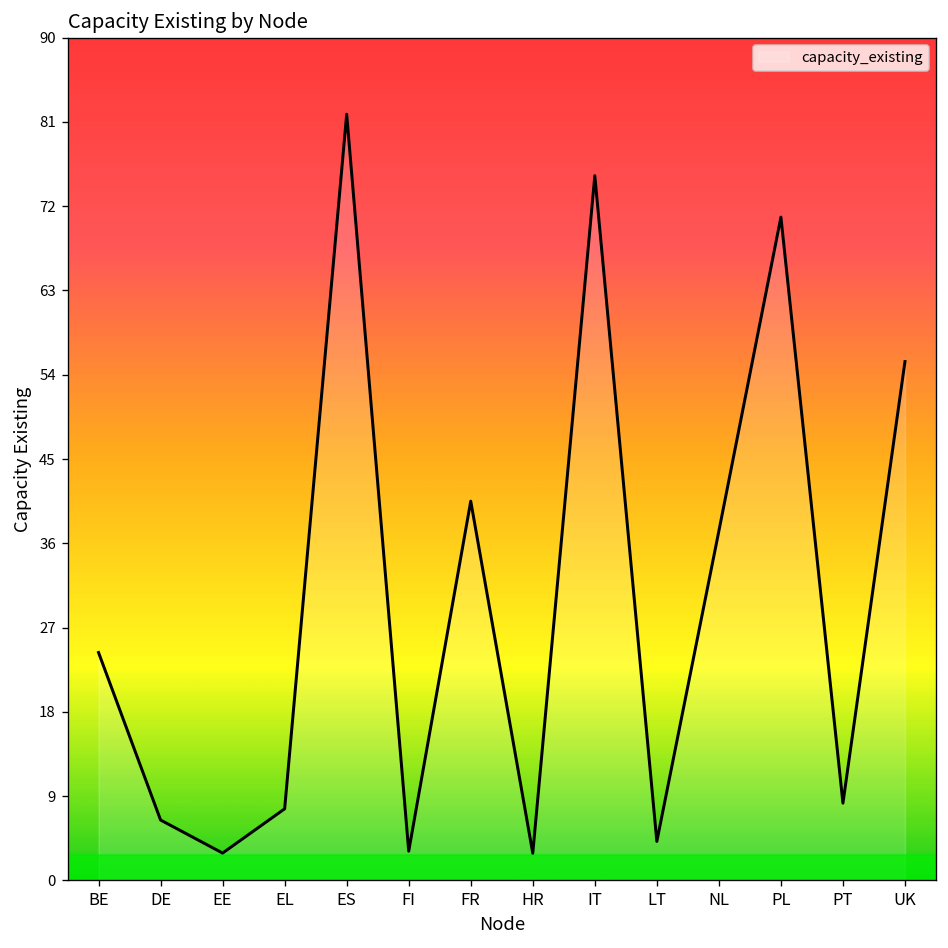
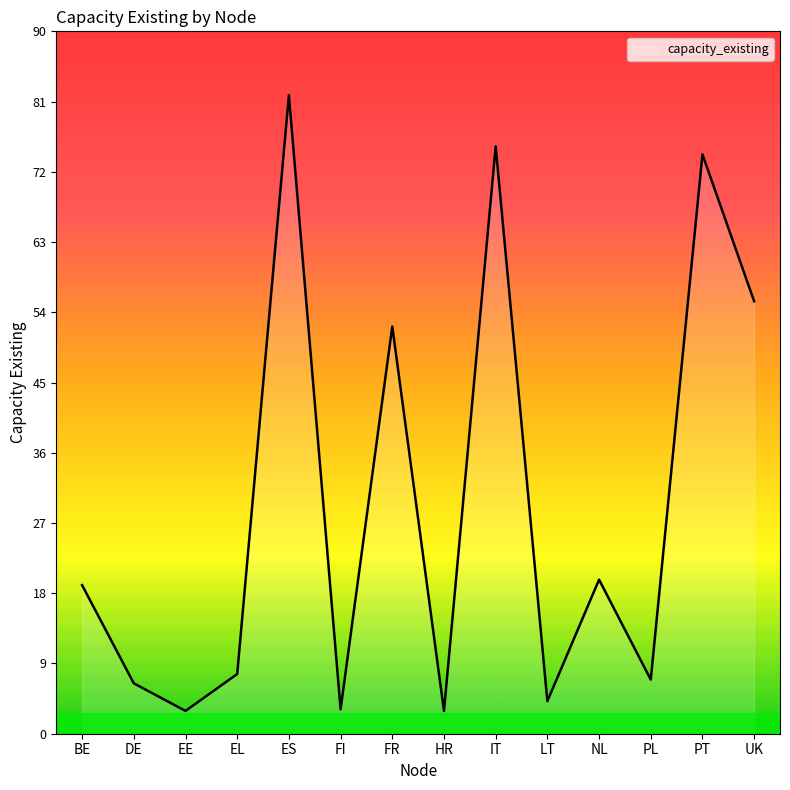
BE: 24 -> 19
FR: 40 -> 52
NL: 37 -> 20
PL: 71 -> 7
PT: 8 -> 74
